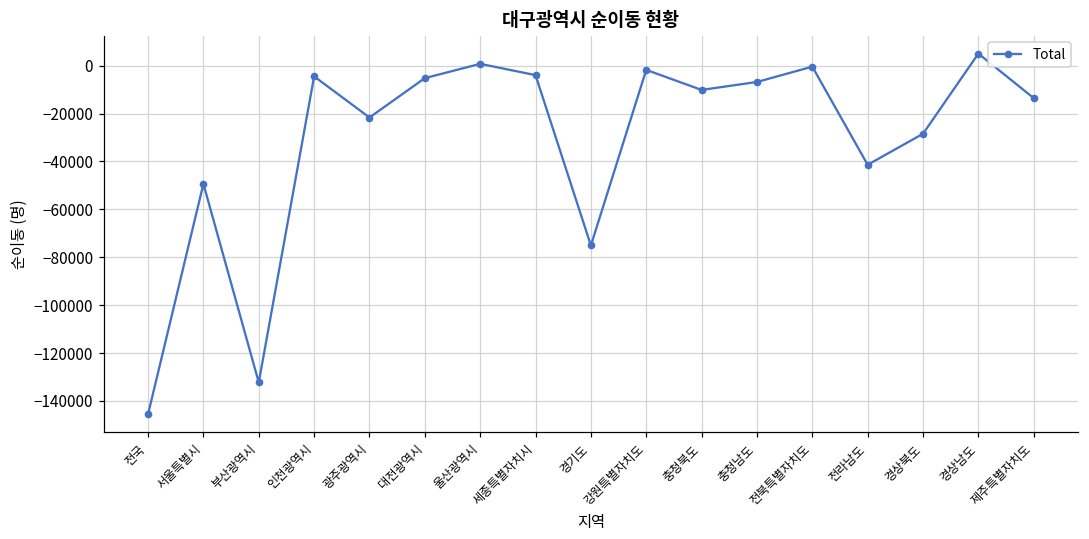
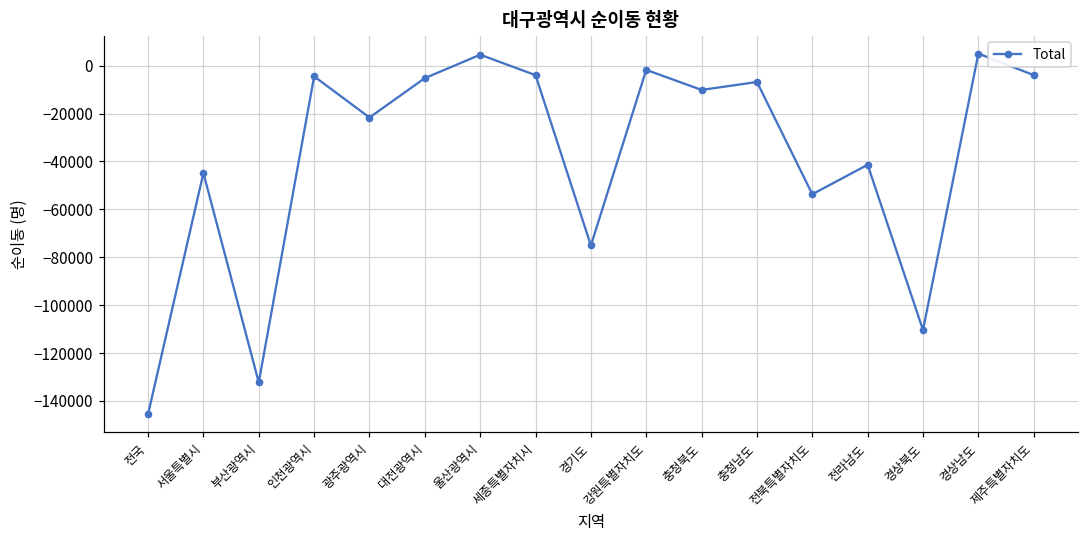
서울특별시: -49000 -> -45000
울산광역시: 1000 -> 5000
전북특별자치도: 0 -> -54000
경상북도: -28000 -> -110000
제주특별자치도: -14000 -> -4000
